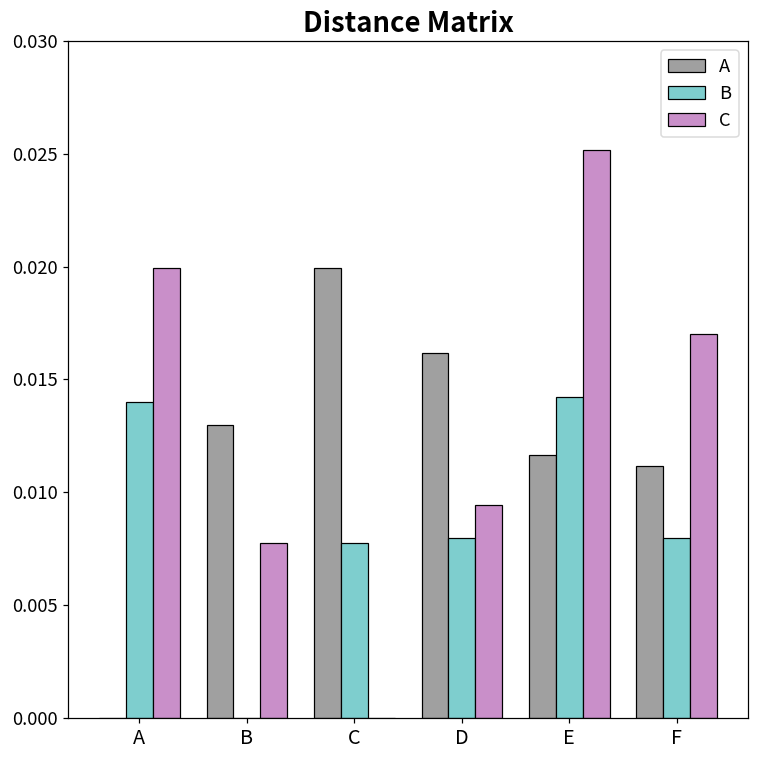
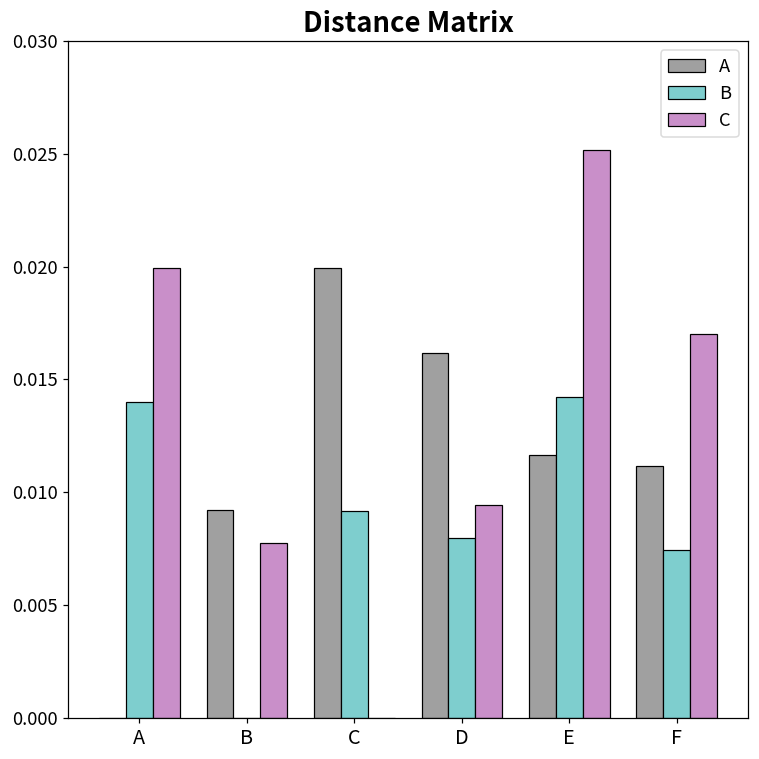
A, B: 0.0130 -> 0.0092
B, C: 0.0078 -> 0.0092
B, F: 0.0080 -> 0.0074
